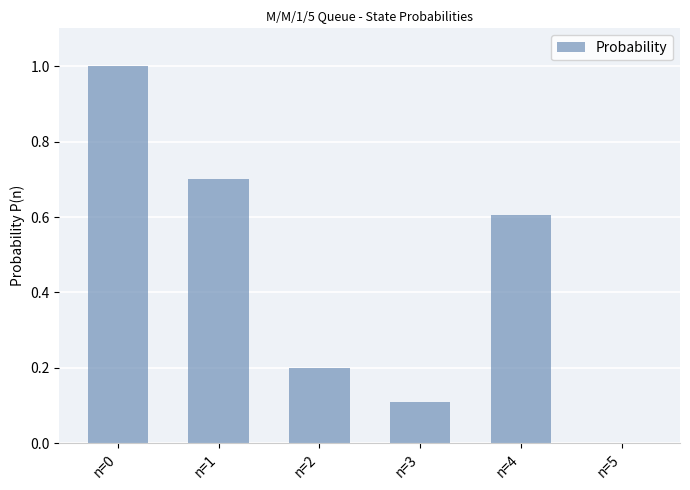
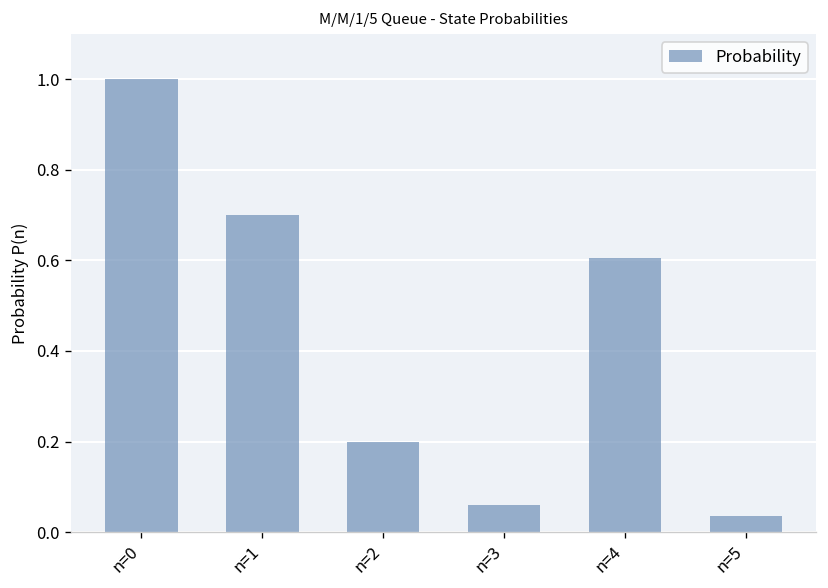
n=3: 0.11 -> 0.06
n=5: 0.00 -> 0.04
